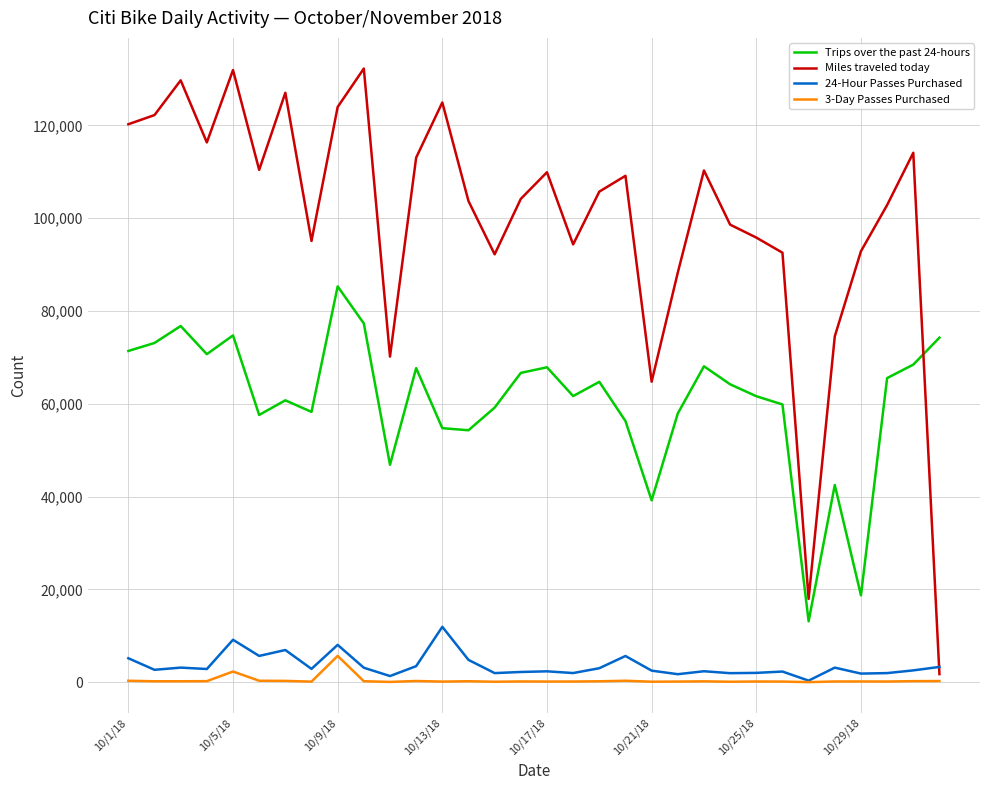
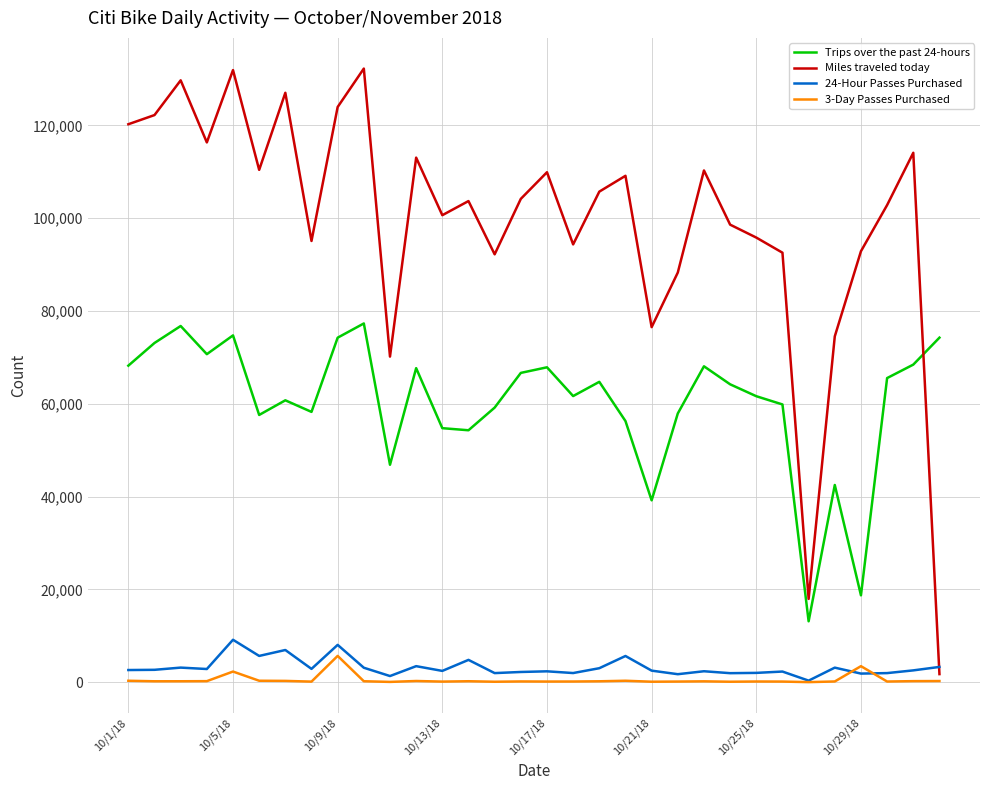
Trips over the past 24-hours, 10/1/18: 71,000 -> 68,000
24-Hour Passes Purchased, 10/1/18: 5,000 -> 3,000
Trips over the past 24-hours, 10/9/18: 85,000 -> 74,000
Miles traveled today, 10/13/18: 125,000 -> 101,000
24-Hour Passes Purchased, 10/13/18: 12,000 -> 2,000
Miles traveled today, 10/21/18: 65,000 -> 77,000
3-Day Passes Purchased, 10/29/18: 0 -> 3,000
